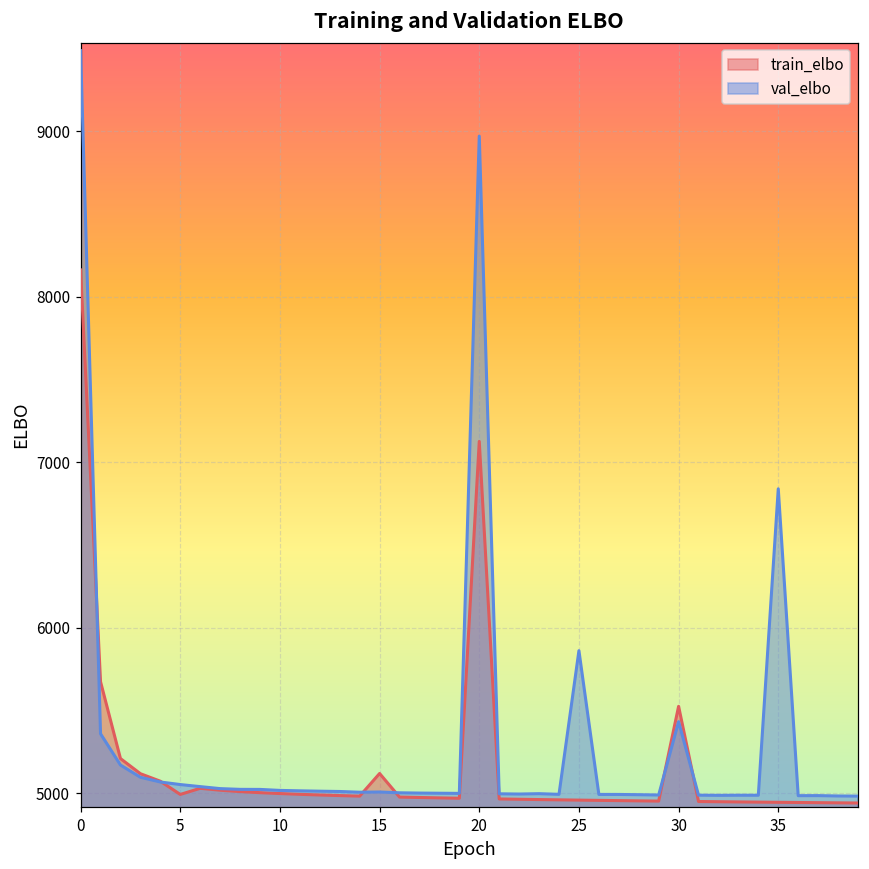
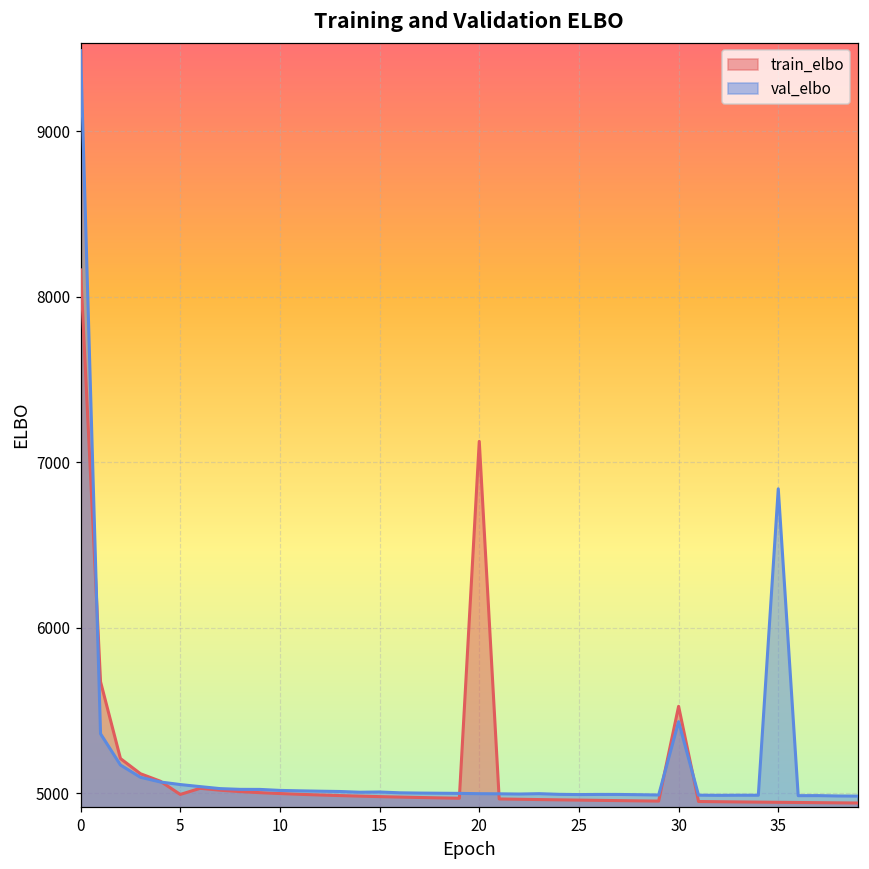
train_elbo, 15: 5120 -> 4980
val_elbo, 20: 8970 -> 5000
val_elbo, 25: 5860 -> 4990
